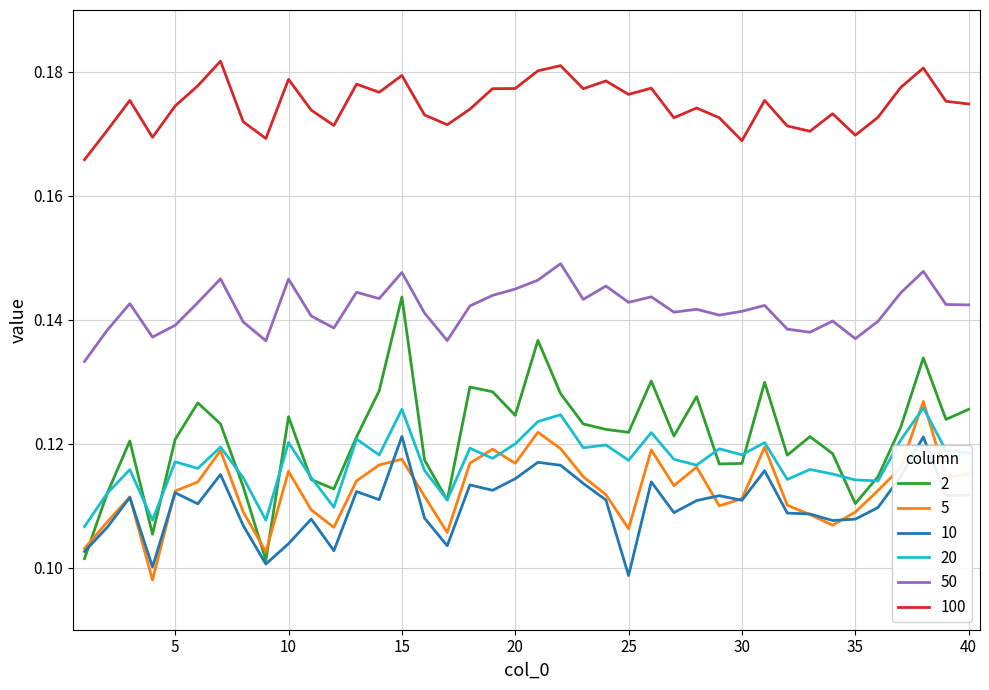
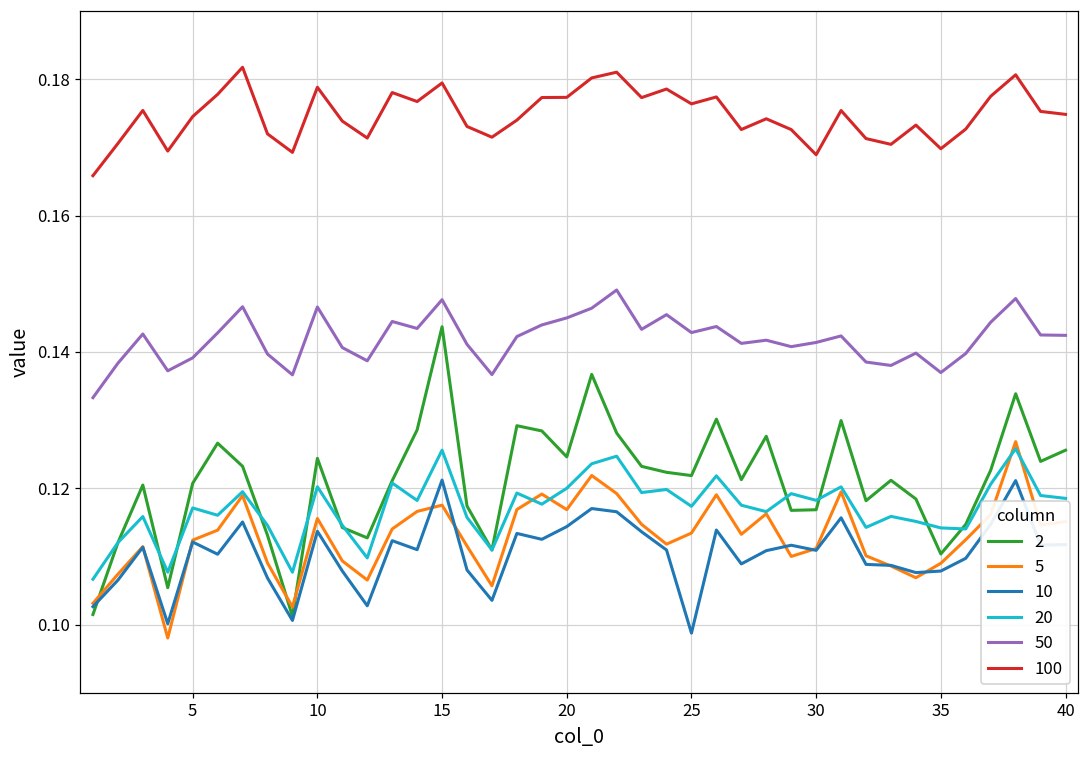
10, 10: 0.104 -> 0.114
5, 25: 0.106 -> 0.113
